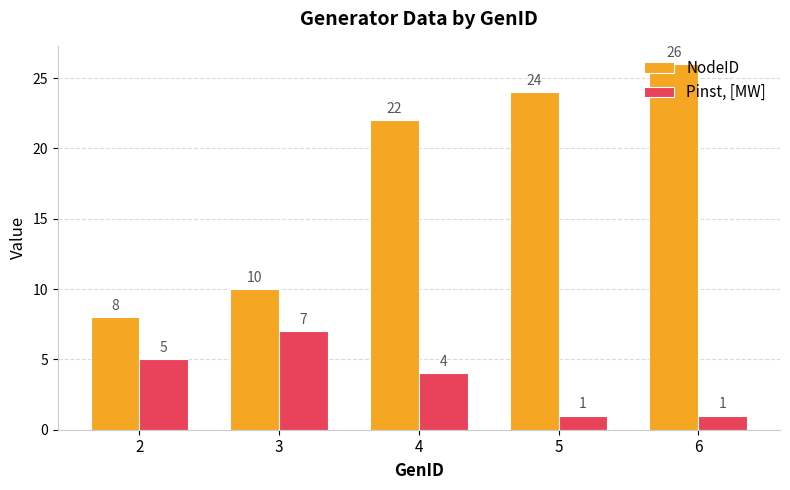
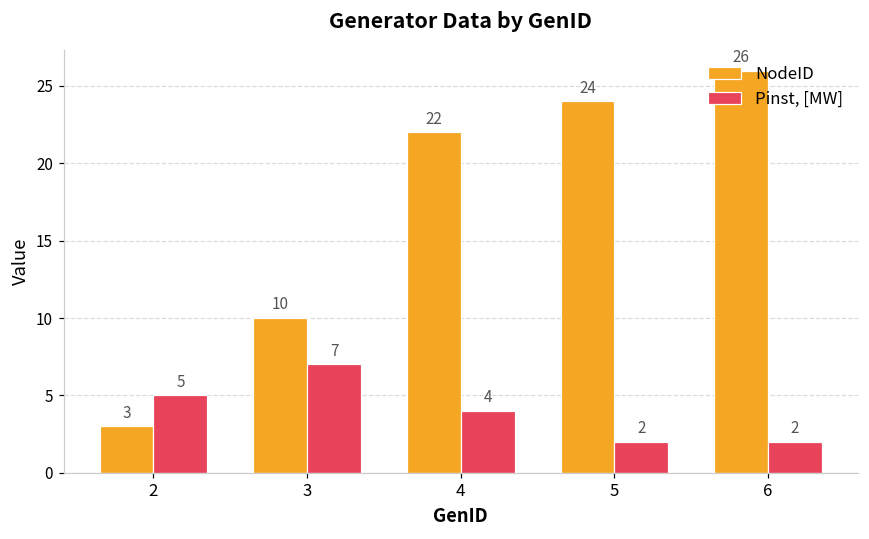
NodeID, 2: 8 -> 3
Pinst, [MW], 5: 1 -> 2
Pinst, [MW], 6: 1 -> 2
